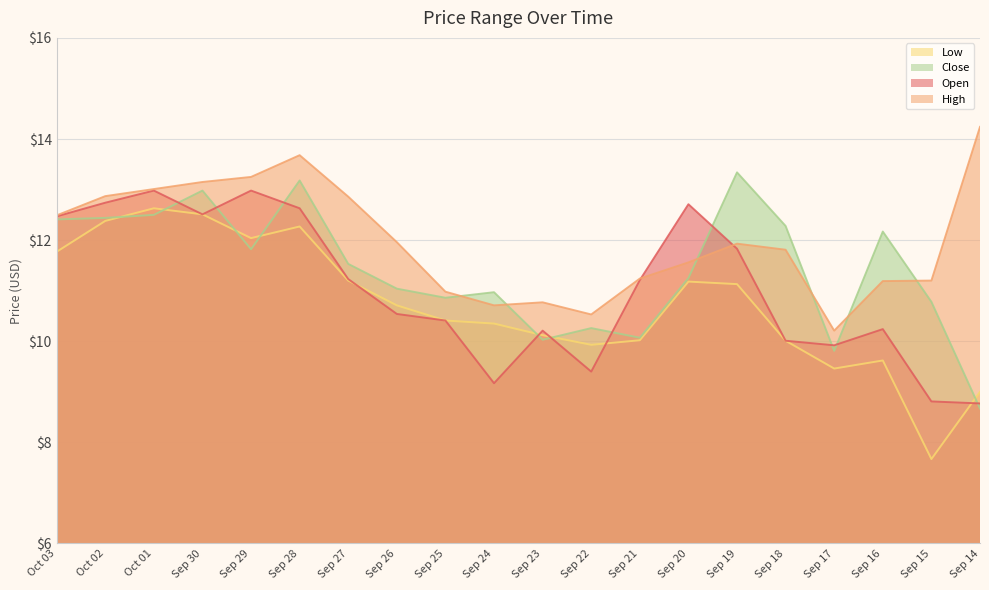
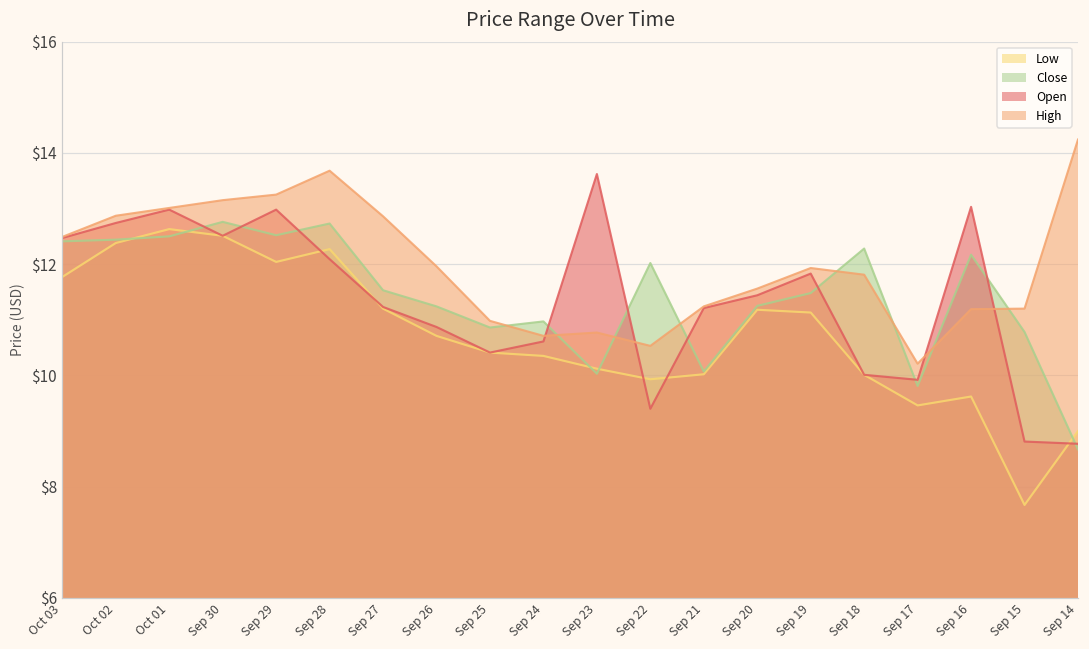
Close, Sep 30: $13.0 -> $12.8
Close, Sep 29: $11.8 -> $12.5
Close, Sep 28: $13.2 -> $12.7
Open, Sep 28: $12.6 -> $12.1
Close, Sep 26: $11.0 -> $11.2
Open, Sep 26: $10.5 -> $10.9
Open, Sep 24: $9.2 -> $10.6
Open, Sep 23: $10.2 -> $13.6
Close, Sep 22: $10.3 -> $12.0
Open, Sep 20: $12.7 -> $11.4
Close, Sep 19: $13.3 -> $11.5
Open, Sep 16: $10.2 -> $13.0
